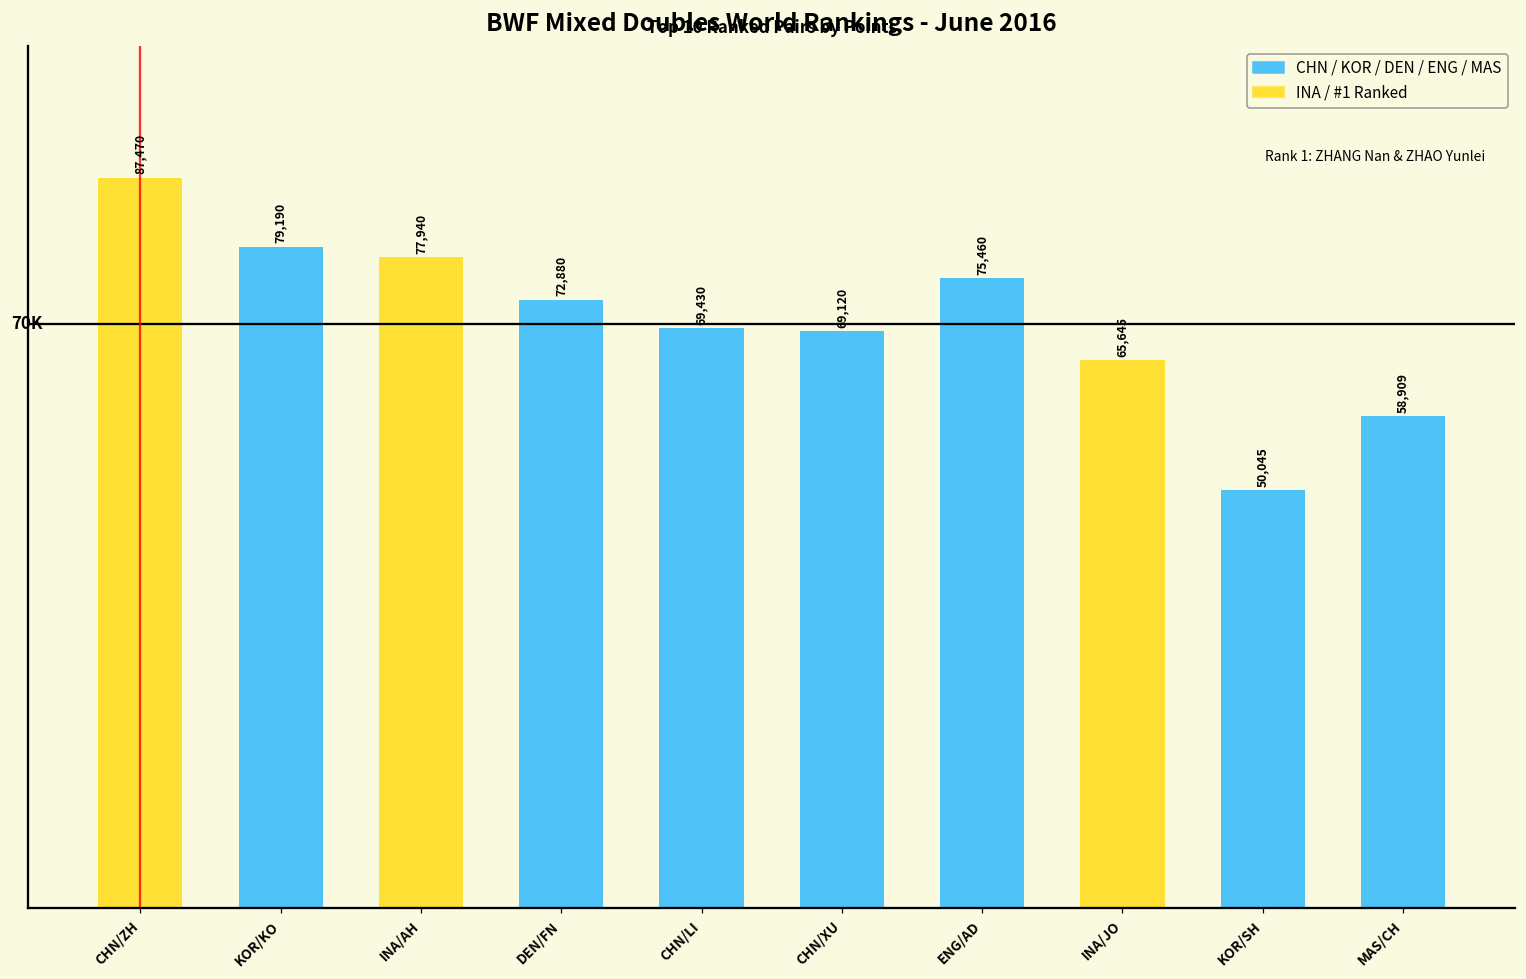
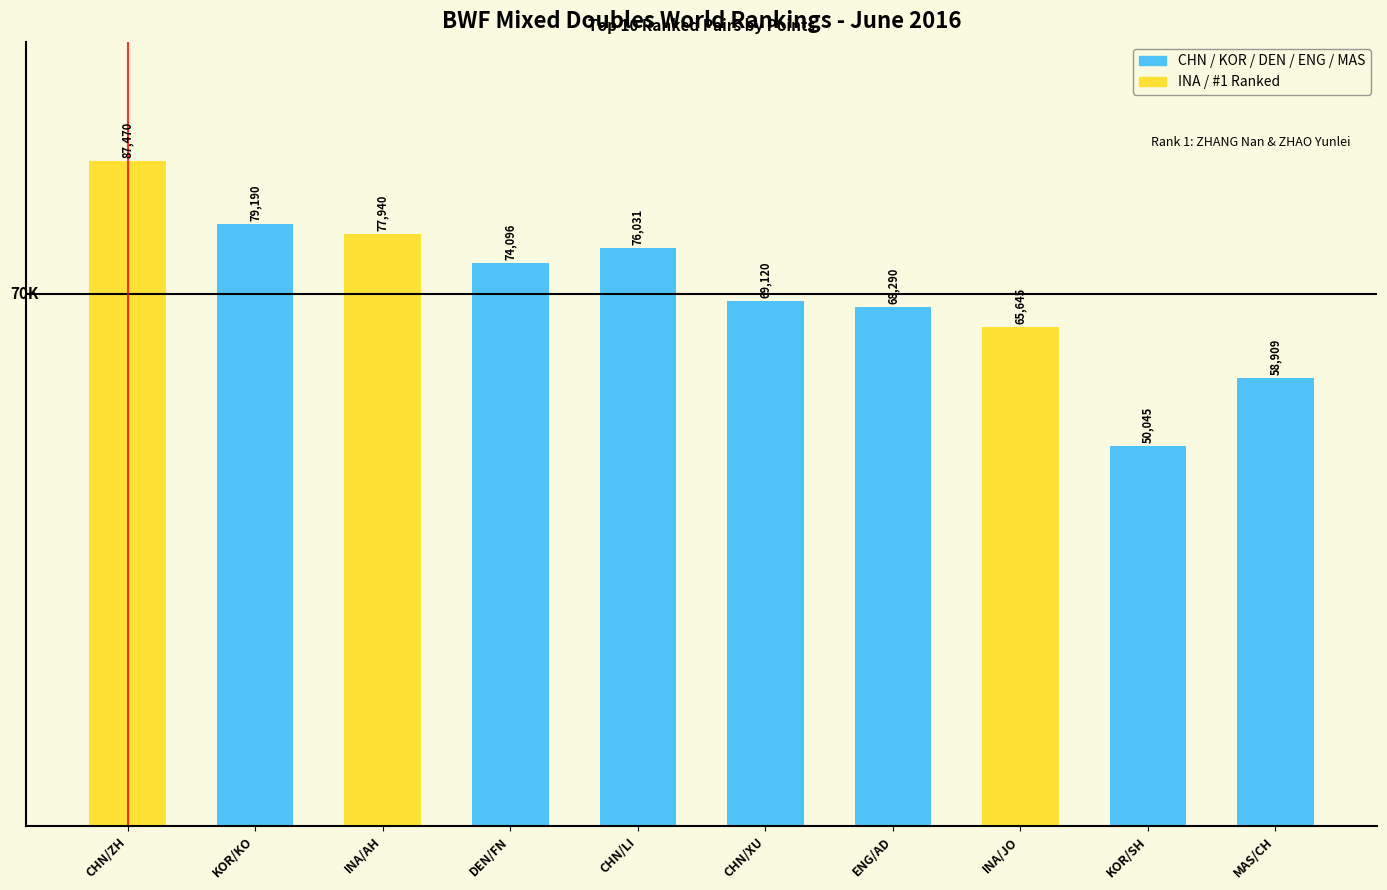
DEN/FN: 72,880 -> 74,096
CHN/LI: 69,430 -> 76,031
ENG/AD: 75,460 -> 68,290
